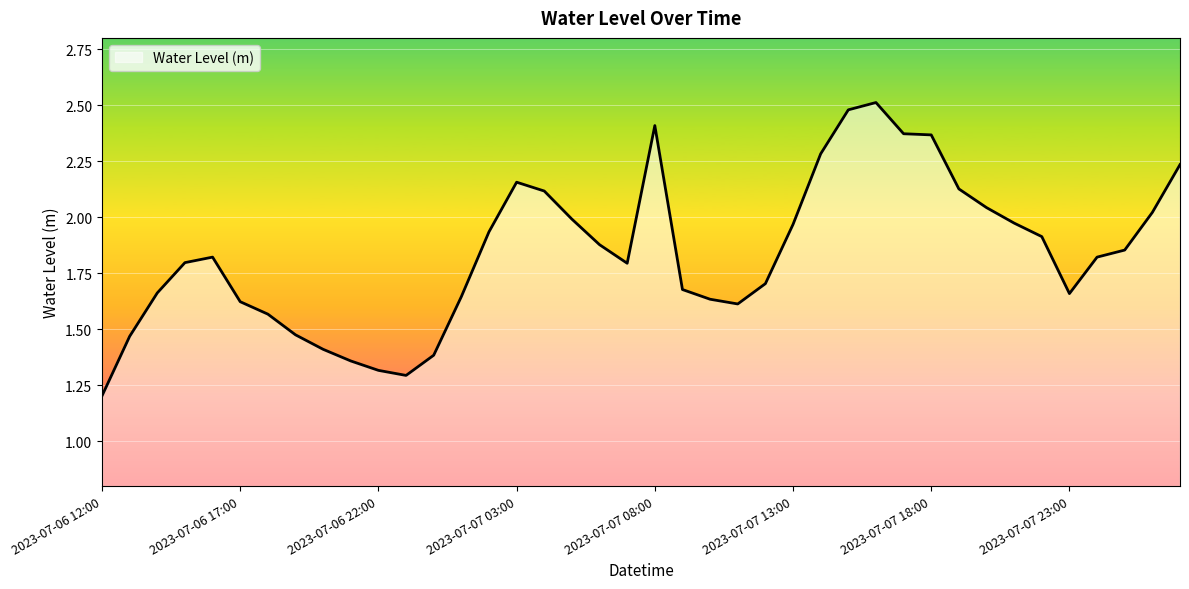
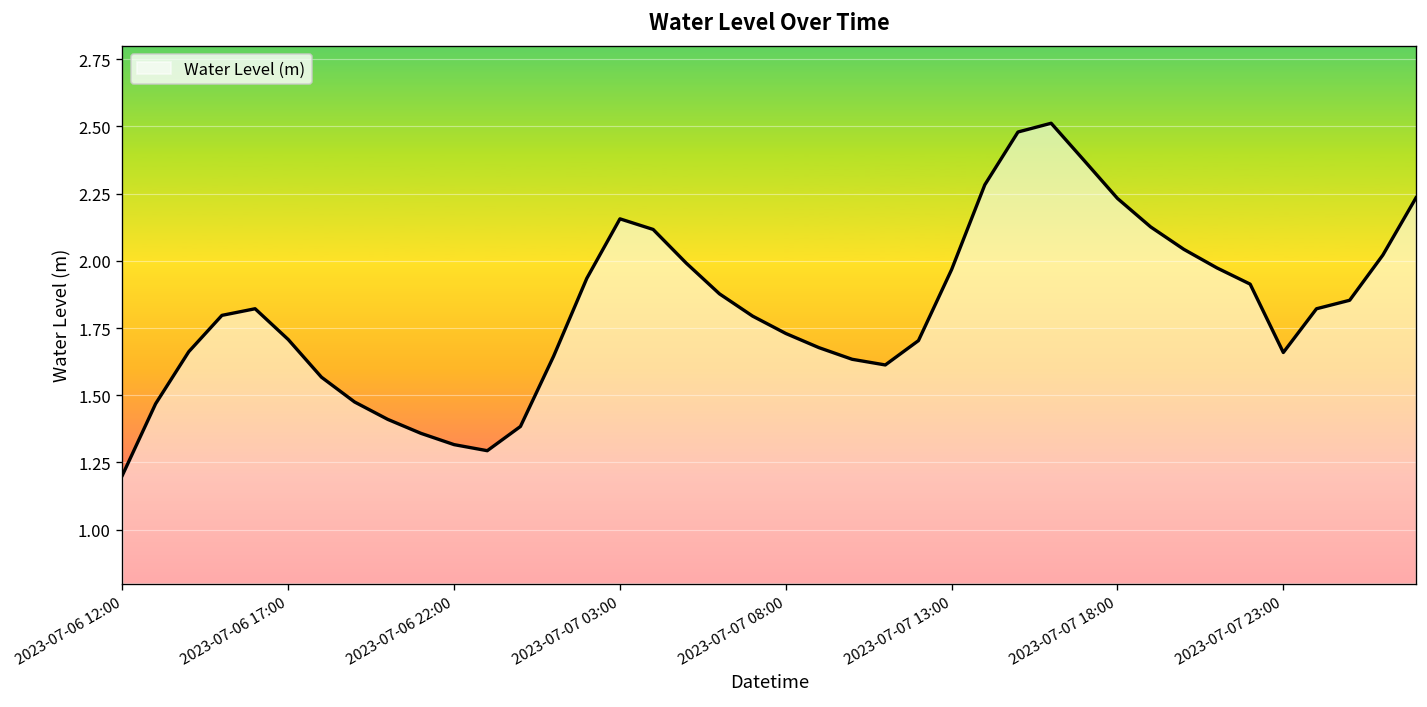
2023-07-06 17:00: 1.62 -> 1.71
2023-07-07 08:00: 2.41 -> 1.73
2023-07-07 18:00: 2.37 -> 2.23
